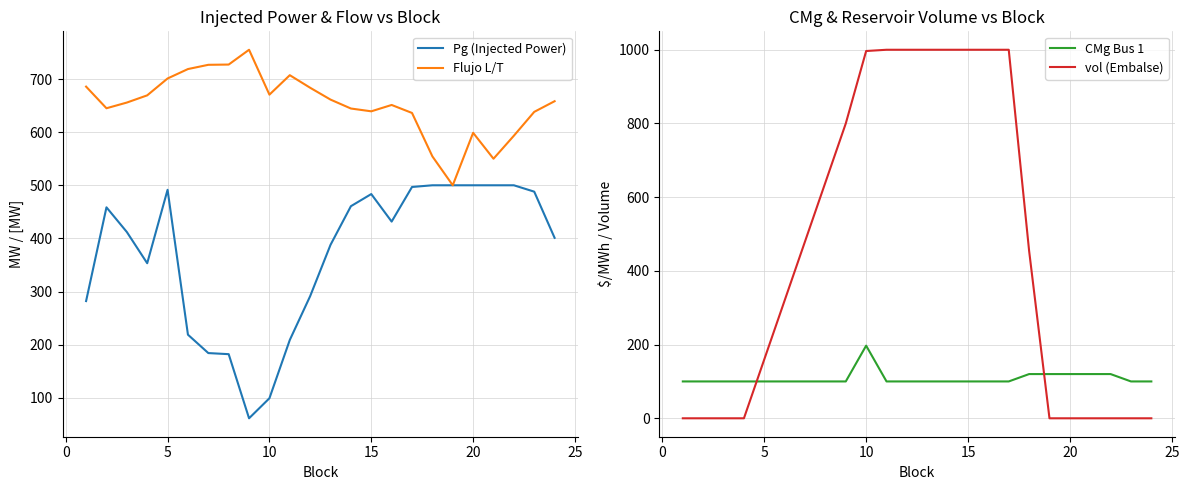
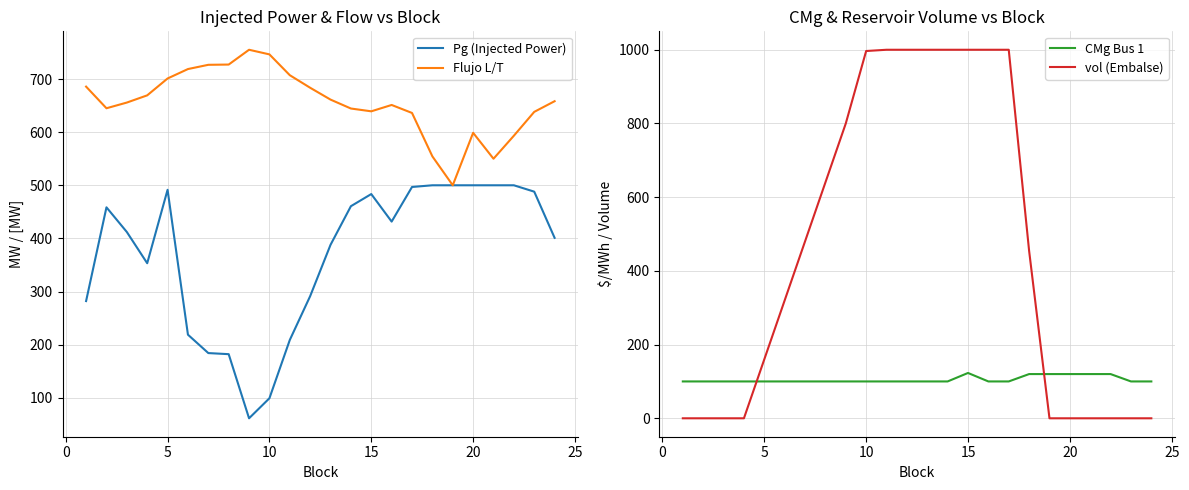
Injected Power & Flow vs Block, Flujo L/T, 10: 670 -> 750
CMg & Reservoir Volume vs Block, CMg Bus 1, 10: 200 -> 100
CMg & Reservoir Volume vs Block, CMg Bus 1, 15: 100 -> 120
